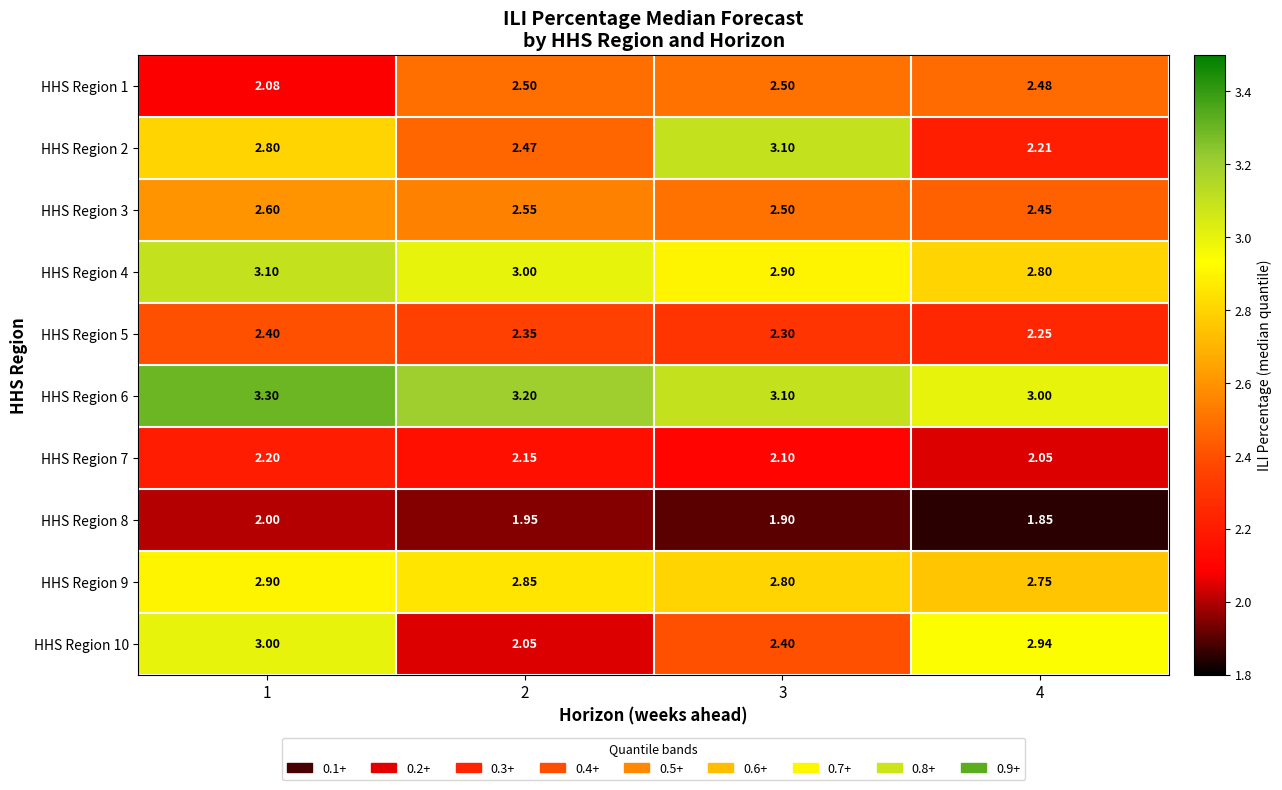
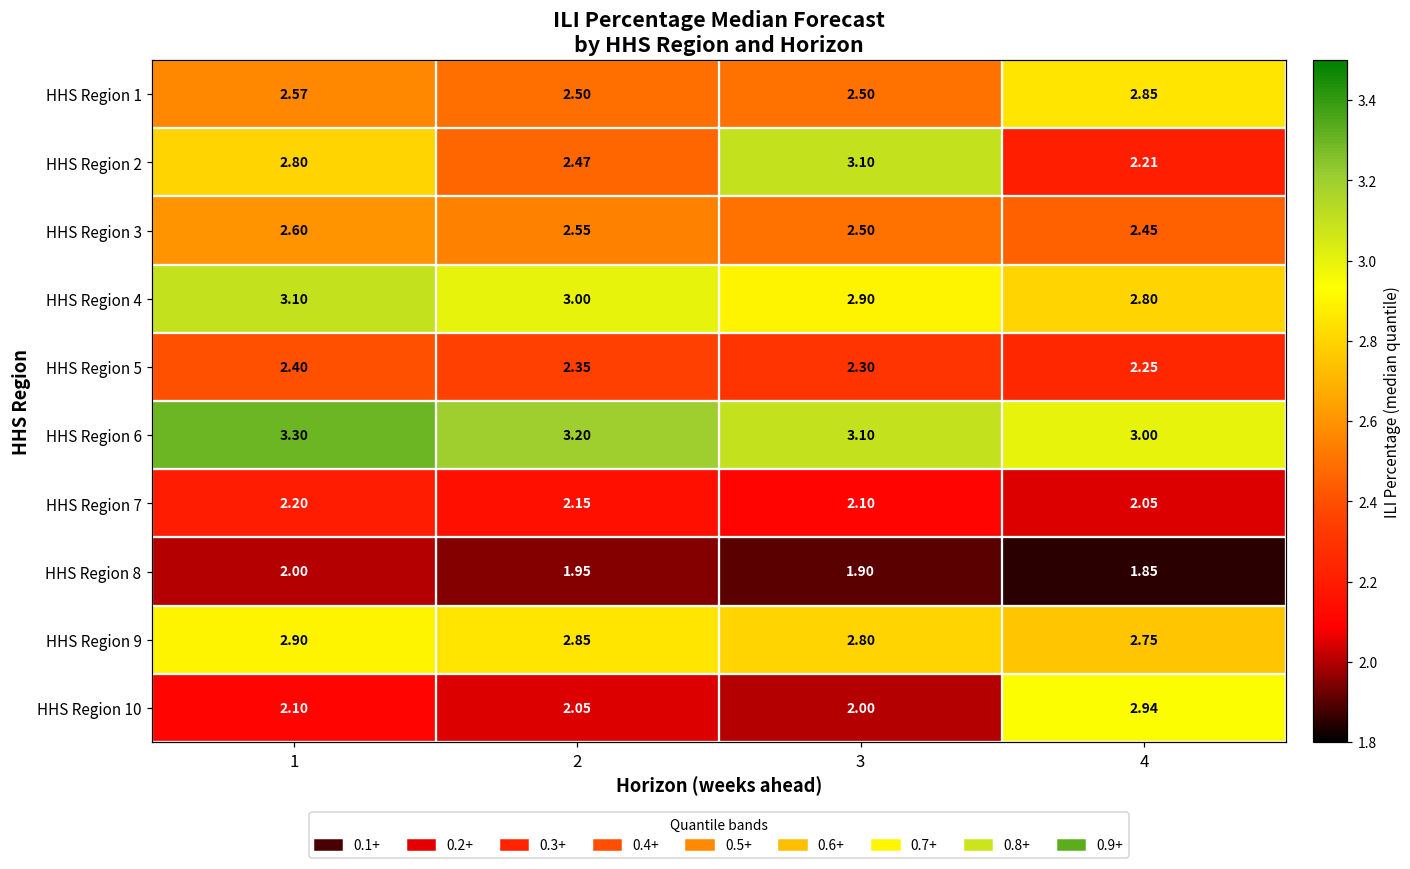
HHS Region 1, 1: 2.08 -> 2.57
HHS Region 1, 4: 2.48 -> 2.85
HHS Region 10, 1: 3.00 -> 2.10
HHS Region 10, 3: 2.40 -> 2.00
